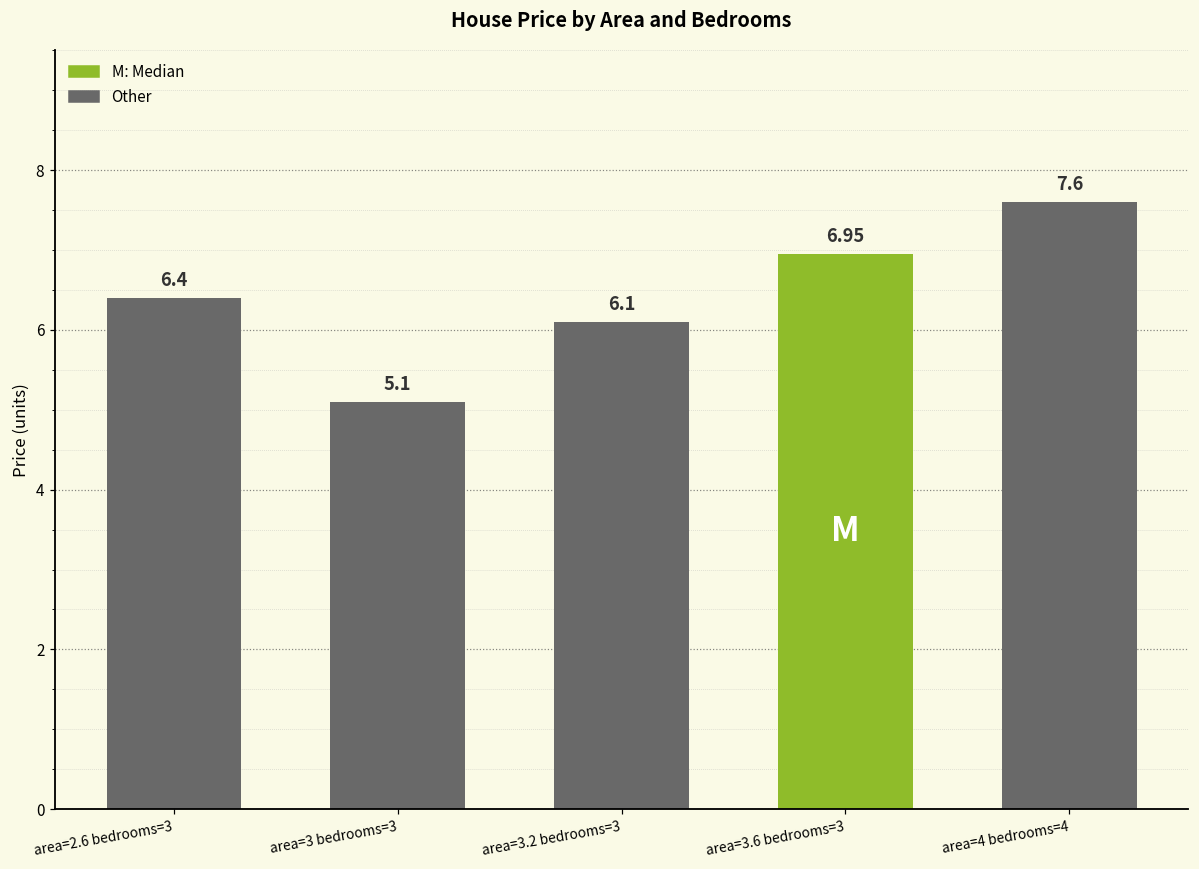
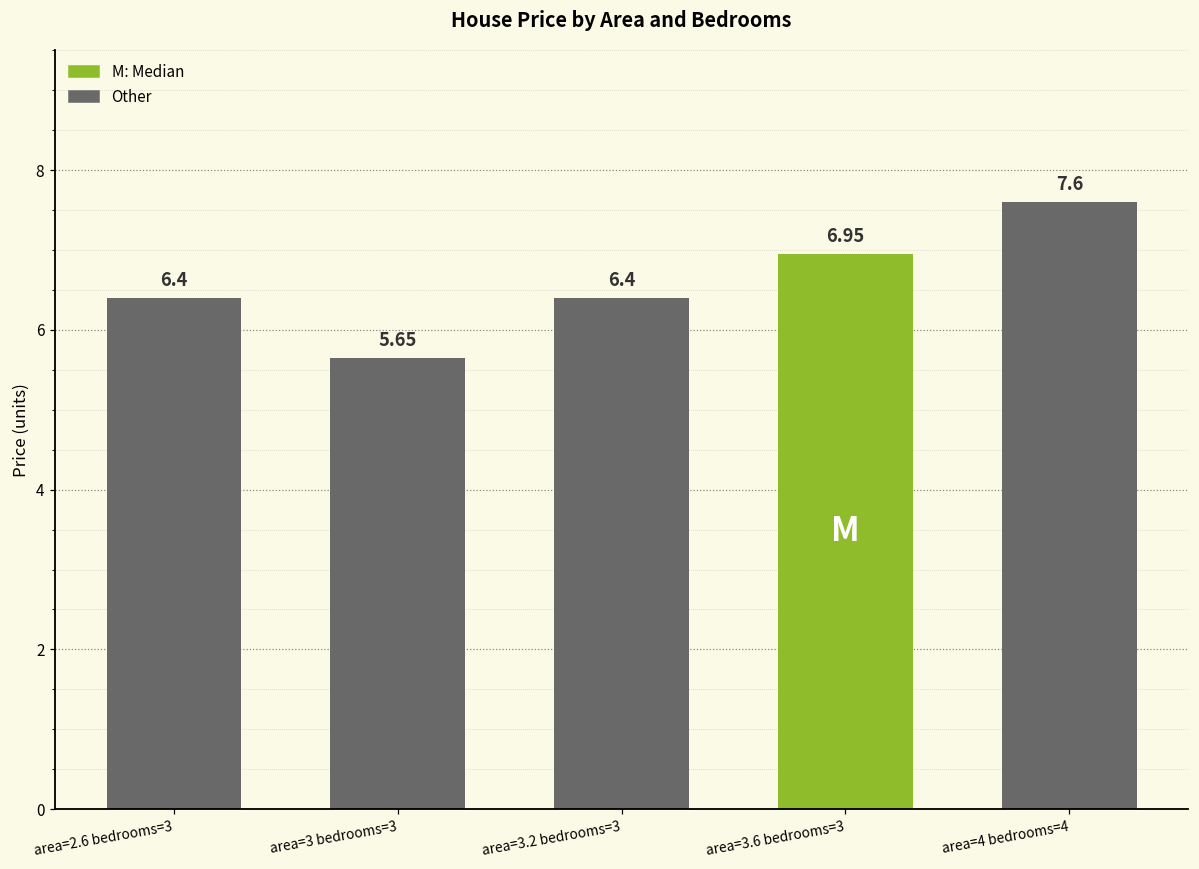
area=3 bedrooms=3: 5.1 -> 5.65
area=3.2 bedrooms=3: 6.1 -> 6.4
